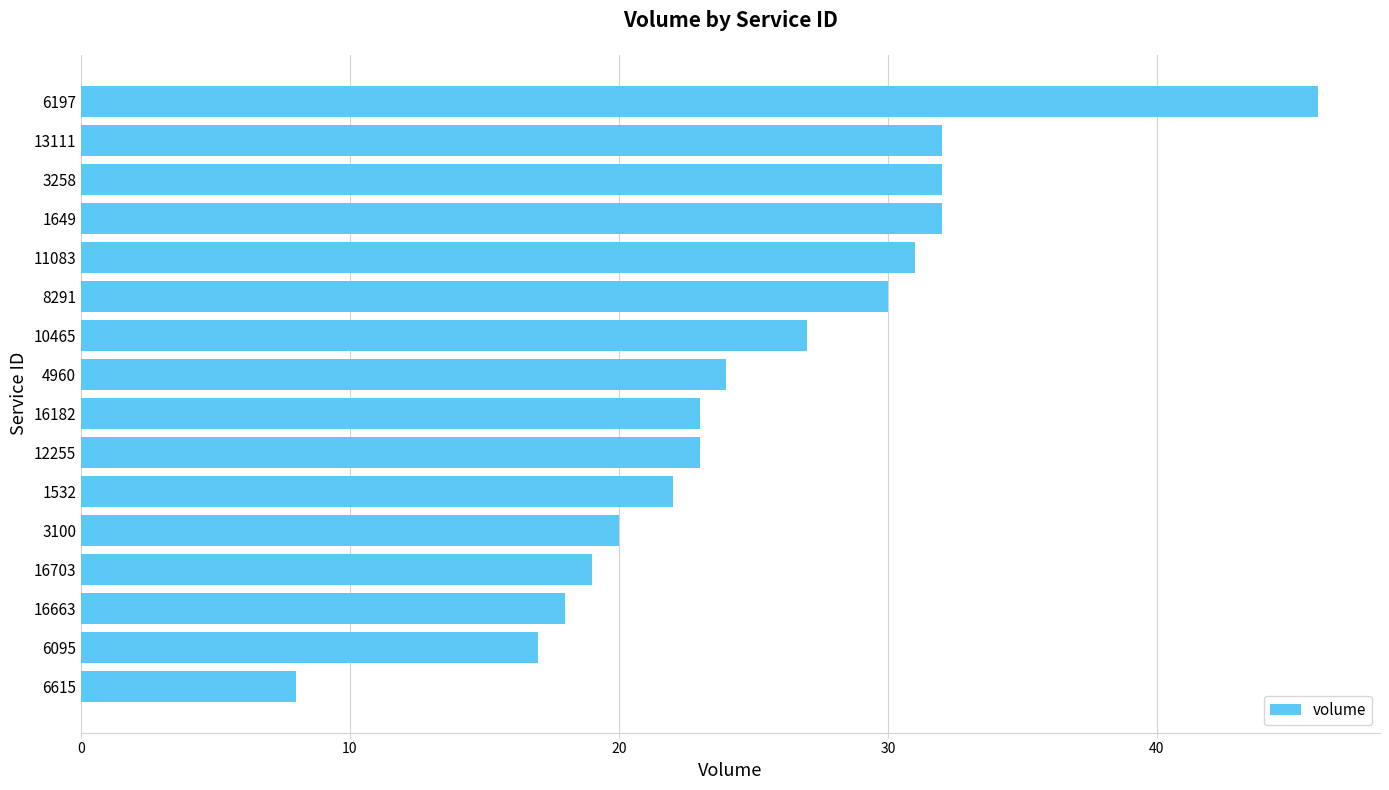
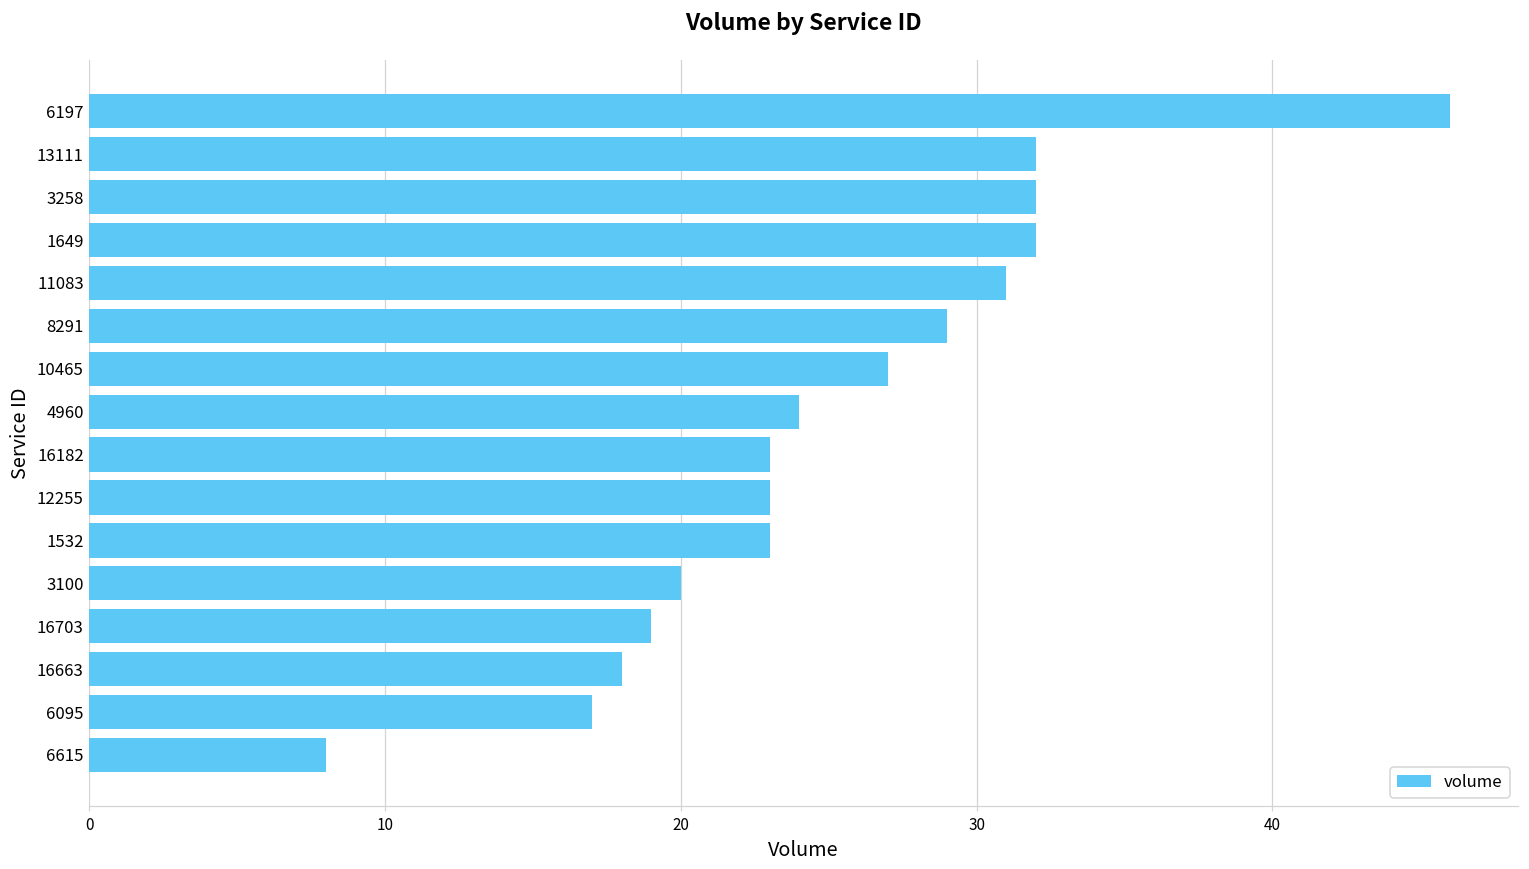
8291: 30 -> 29
1532: 22 -> 23
